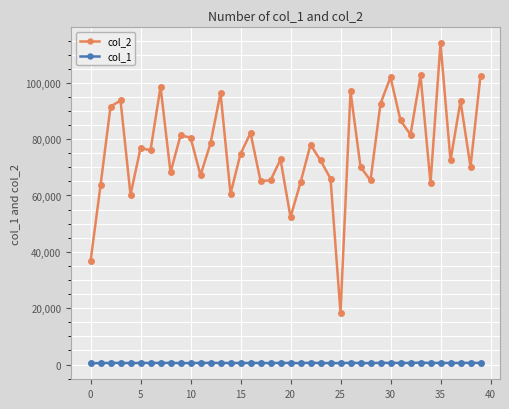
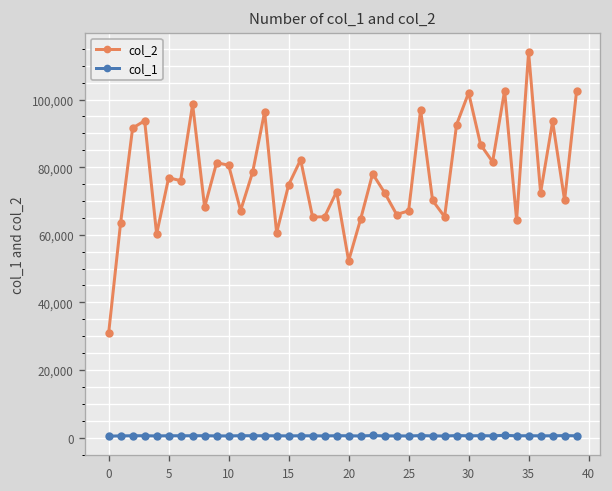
col_2, 0: 37,000 -> 31,000
col_2, 25: 18,000 -> 67,000
